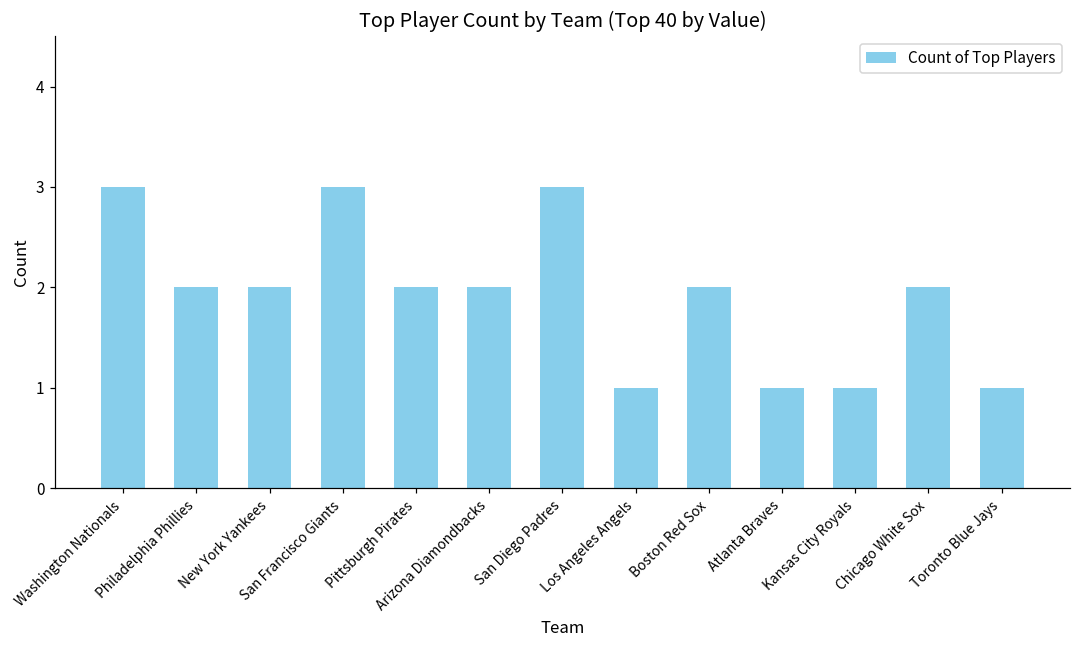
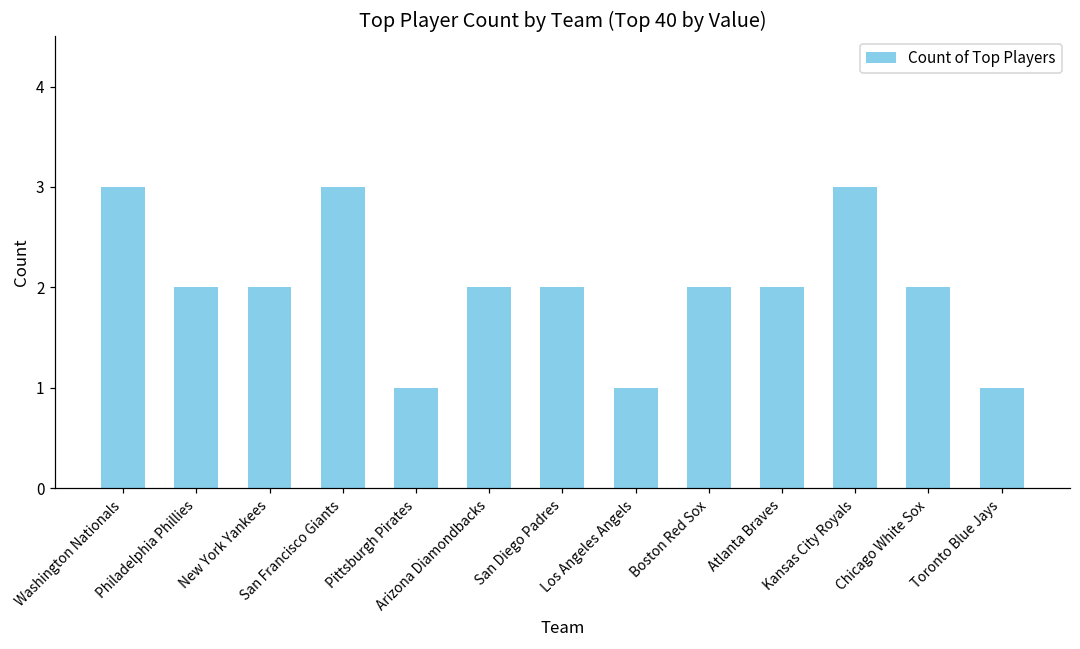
Pittsburgh Pirates: 2 -> 1
San Diego Padres: 3 -> 2
Atlanta Braves: 1 -> 2
Kansas City Royals: 1 -> 3
